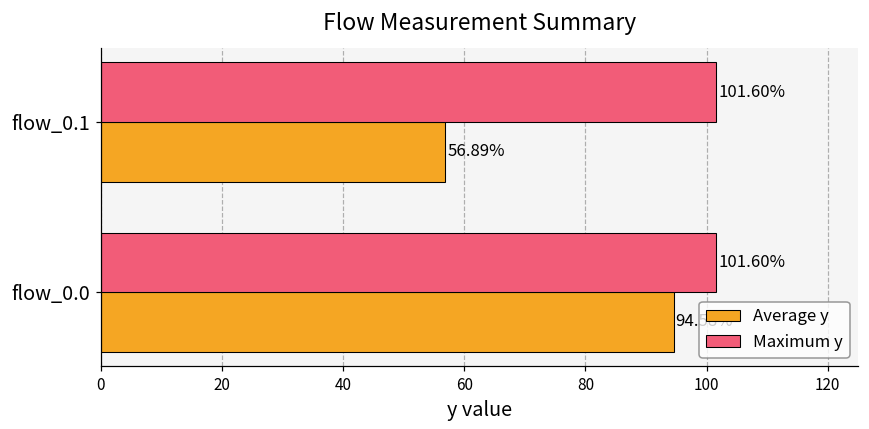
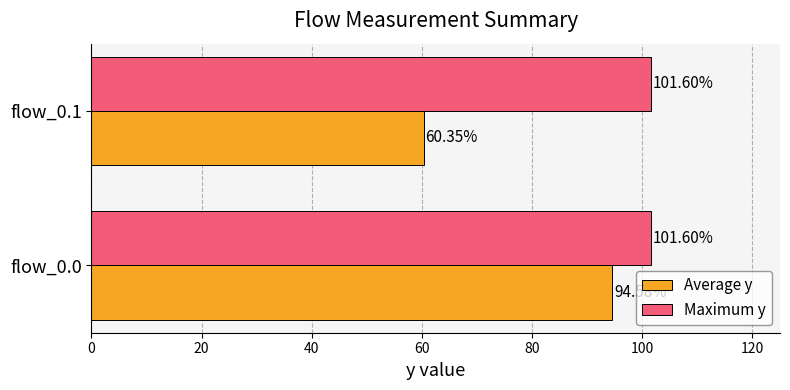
Average y, flow_0.1: 56.89% -> 60.35%
